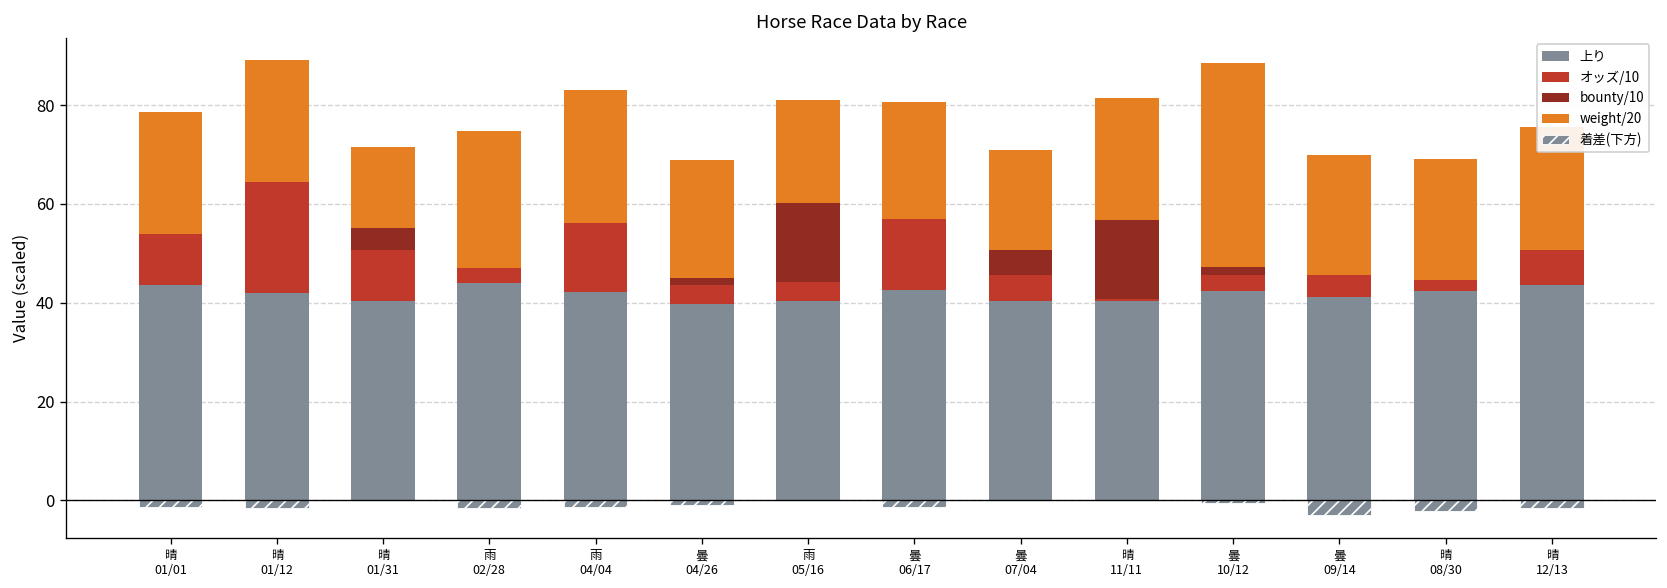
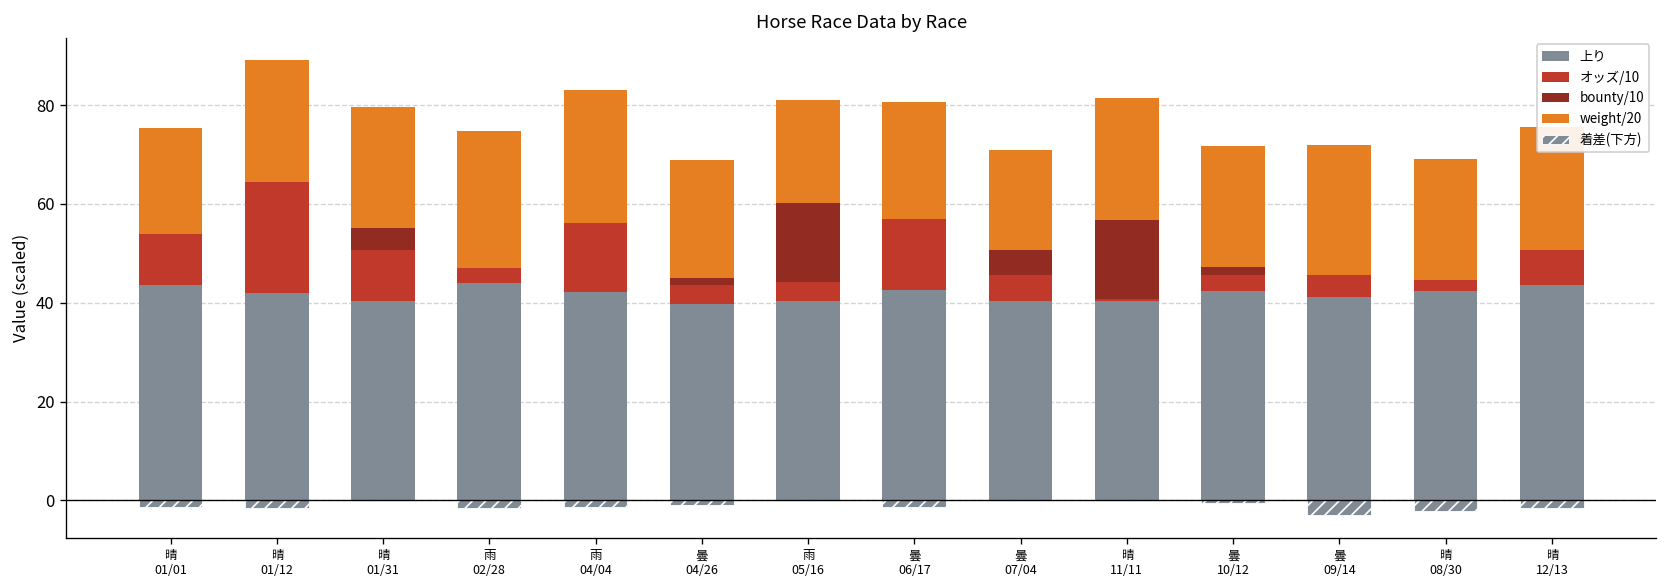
weight/20, 晴 01/01: 25 -> 21
weight/20, 晴 01/31: 16 -> 24
weight/20, 曇 10/12: 41 -> 25
weight/20, 曇 09/14: 24 -> 26
